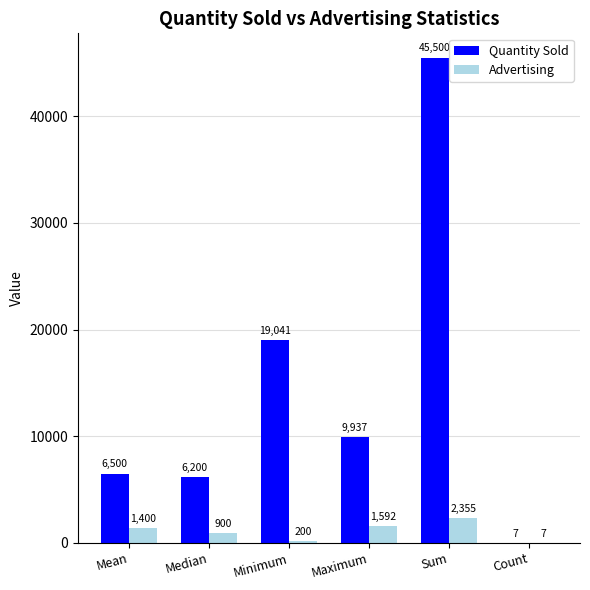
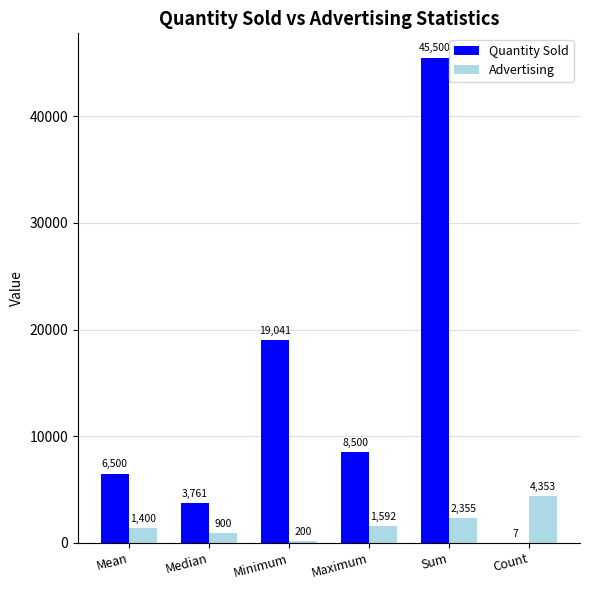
Quantity Sold, Median: 6,200 -> 3,761
Quantity Sold, Maximum: 9,937 -> 8,500
Advertising, Count: 7 -> 4,353
